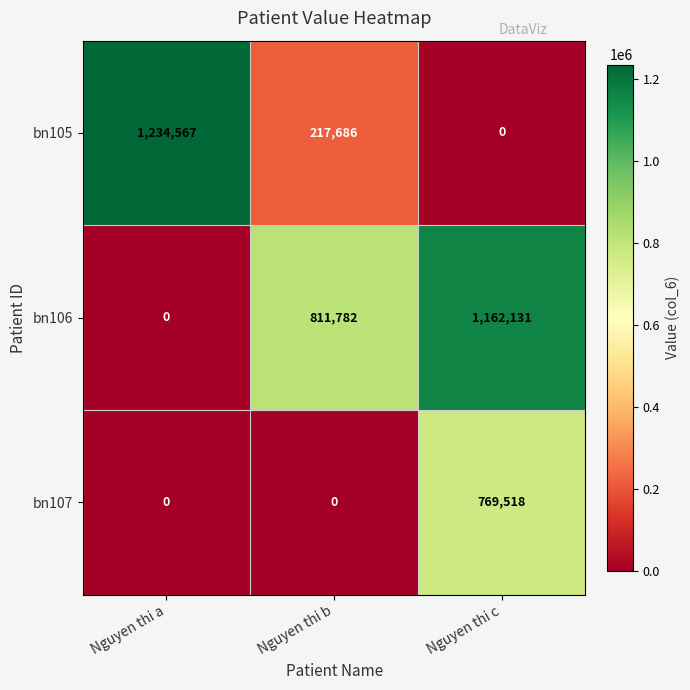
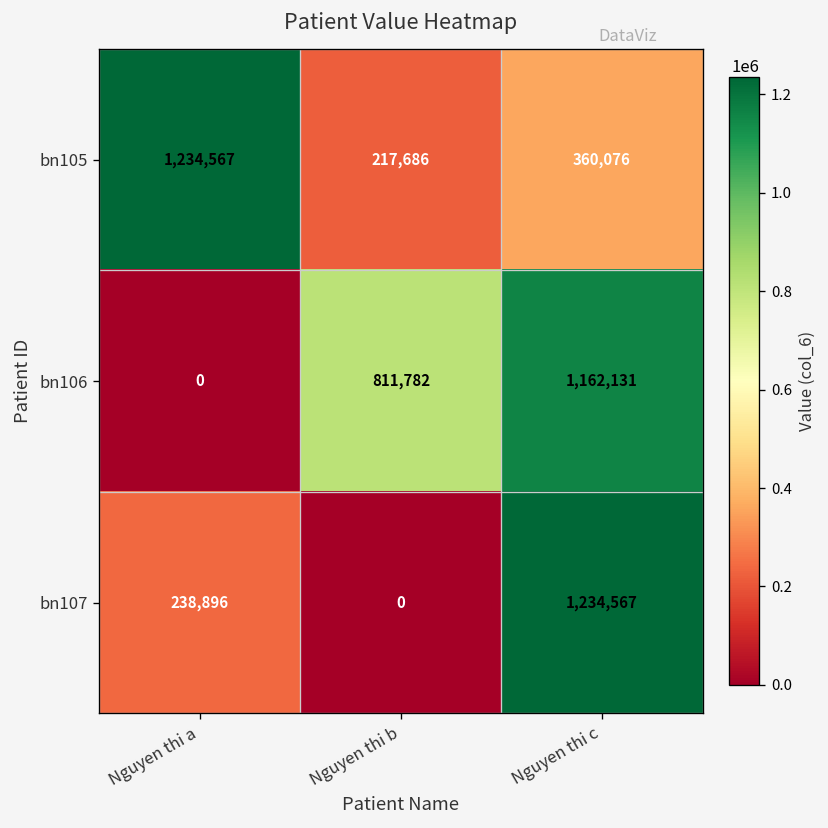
bn105, Nguyen thi c: 0 -> 360,076
bn107, Nguyen thi a: 0 -> 238,896
bn107, Nguyen thi c: 769,518 -> 1,234,567
